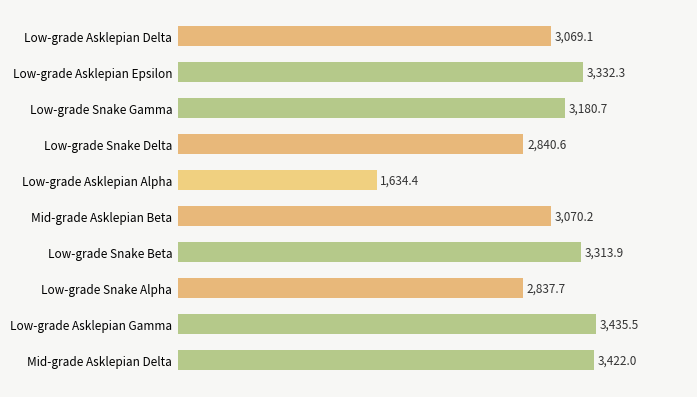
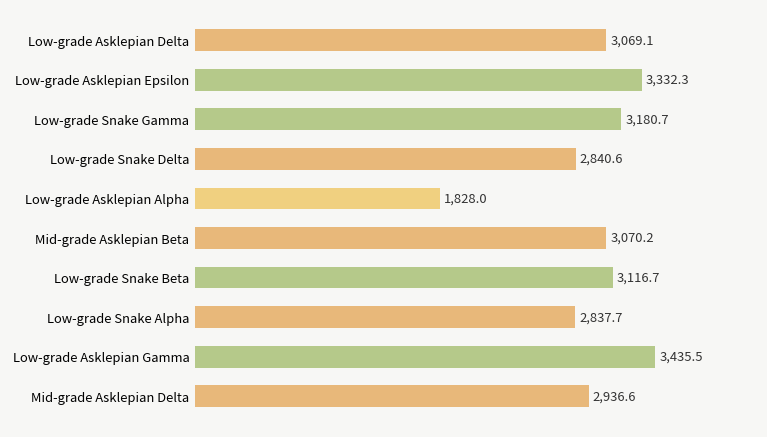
Low-grade Asklepian Alpha: 1,634.4 -> 1,828.0
Low-grade Snake Beta: 3,313.9 -> 3,116.7
Mid-grade Asklepian Delta: 3,422.0 -> 2,936.6
